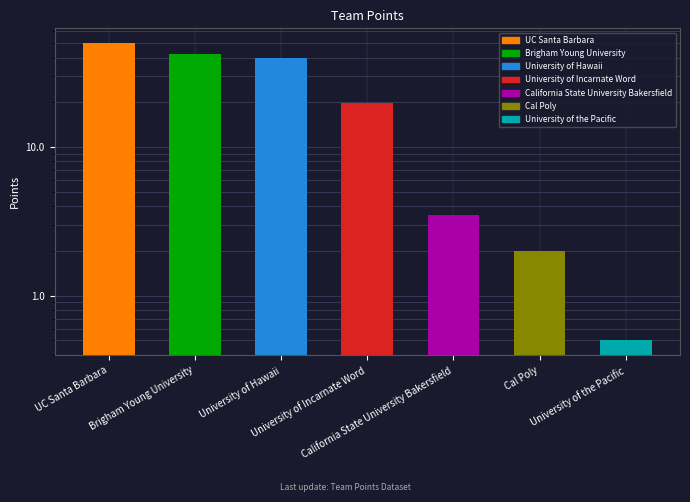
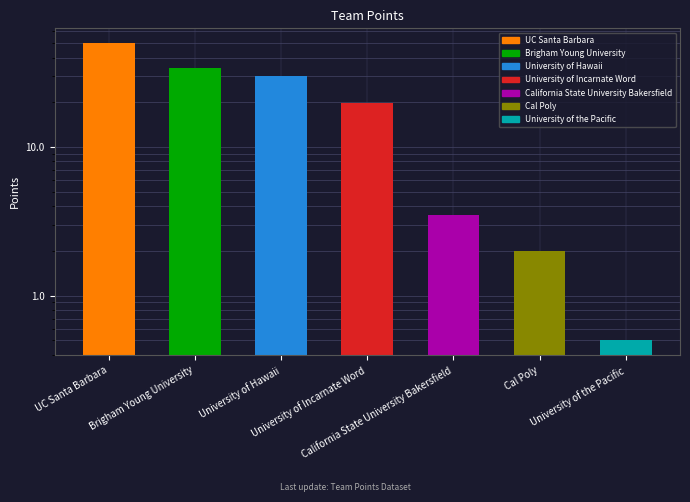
Brigham Young University: 43 -> 34
University of Hawaii: 40 -> 30
